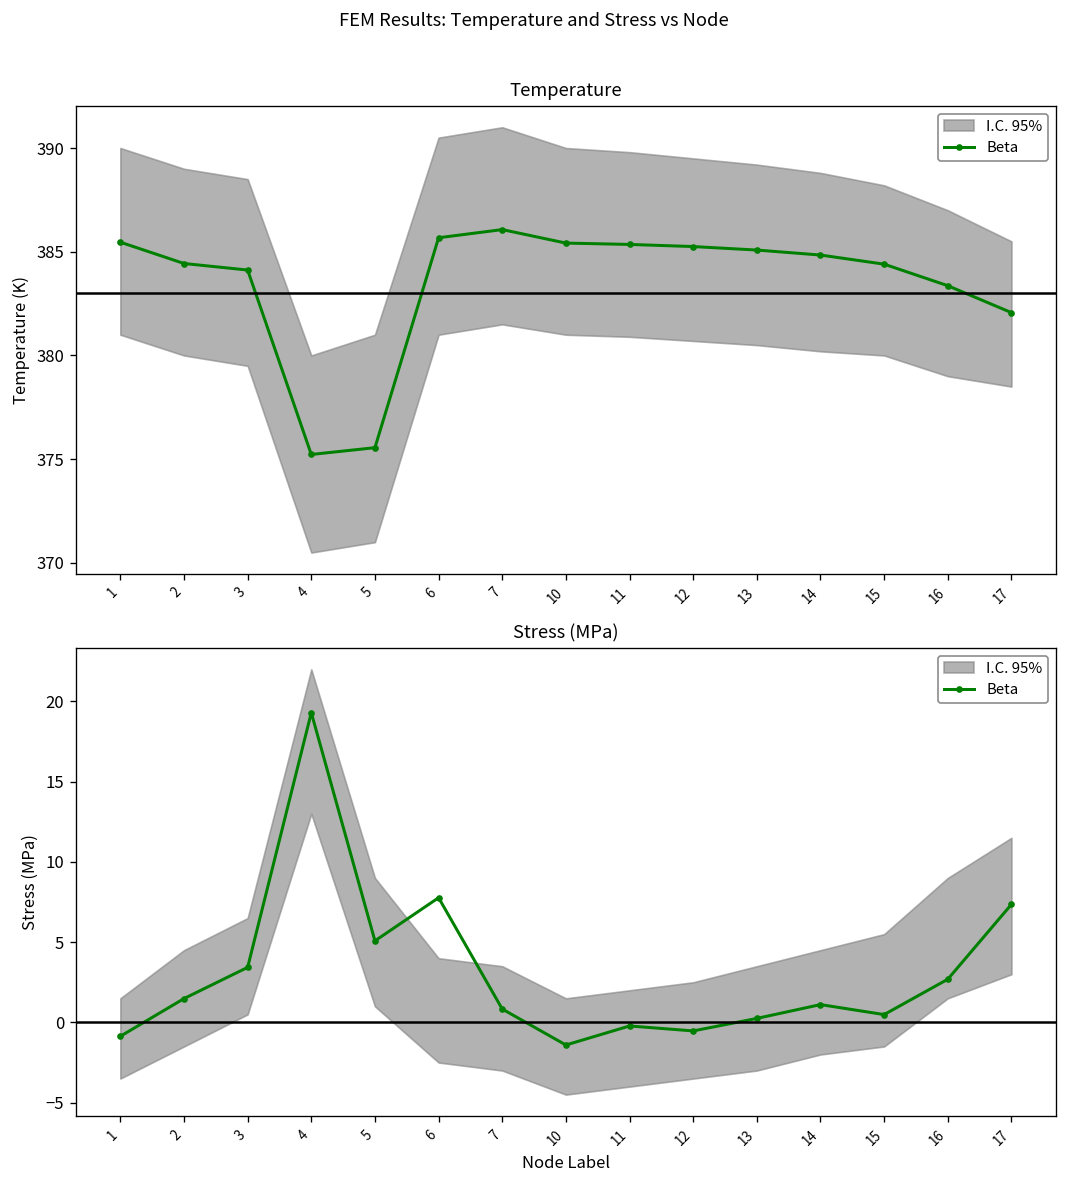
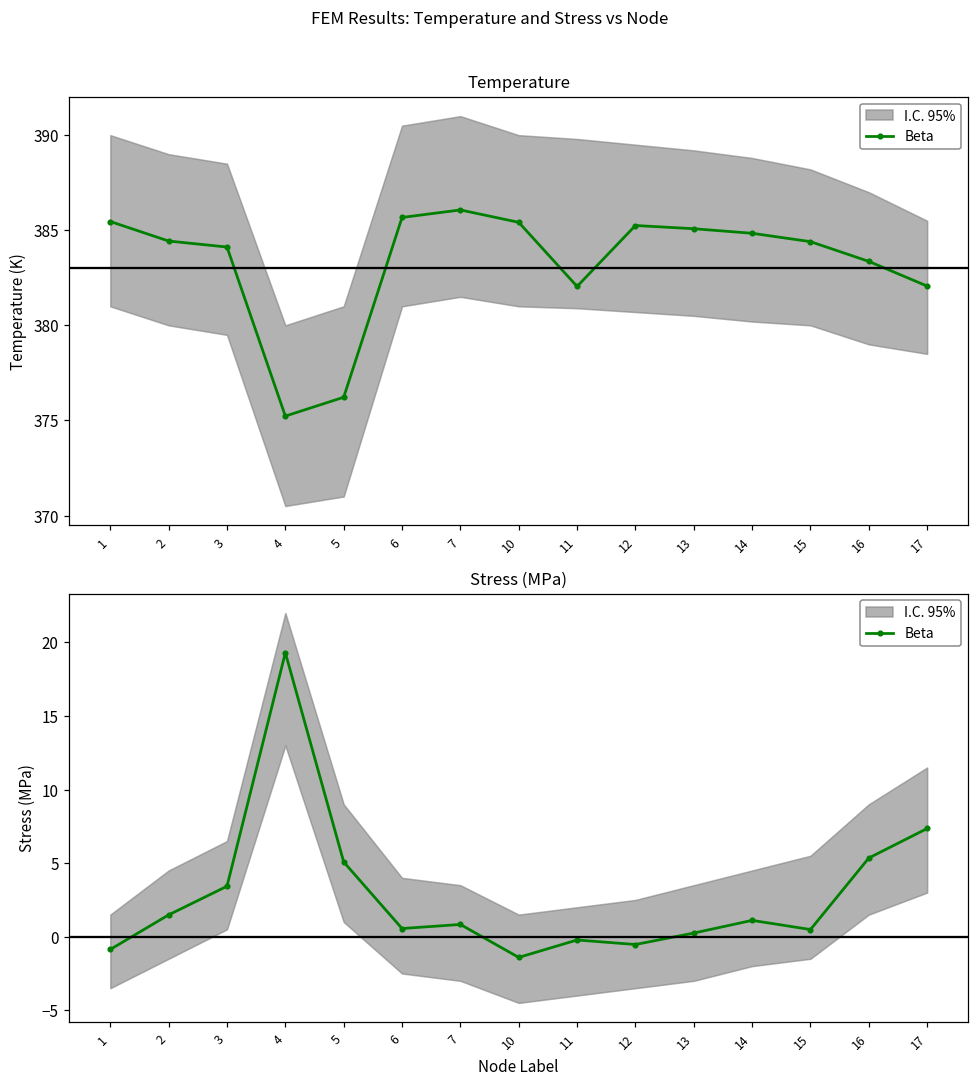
Temperature, Beta, 5: 375.6 -> 376.2
Temperature, Beta, 11: 385.4 -> 382.0
Stress (MPa), Beta, 6: 7.8 -> 0.6
Stress (MPa), Beta, 16: 2.7 -> 5.3
